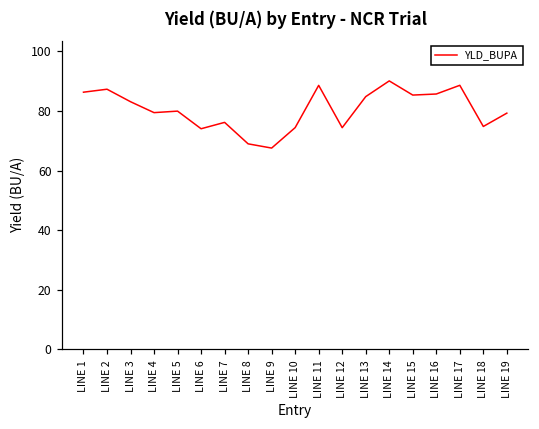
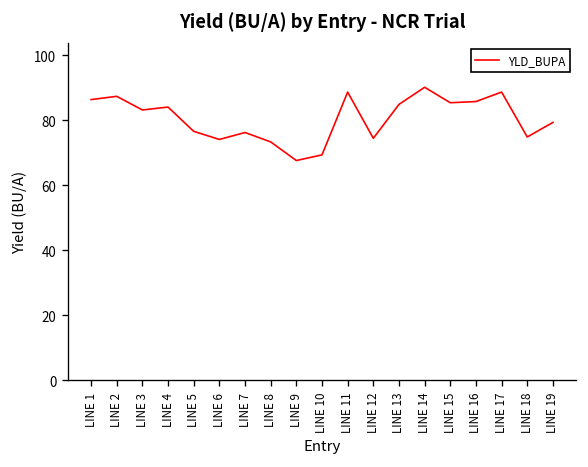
LINE 4: 79 -> 84
LINE 5: 80 -> 77
LINE 8: 69 -> 73
LINE 10: 74 -> 69
